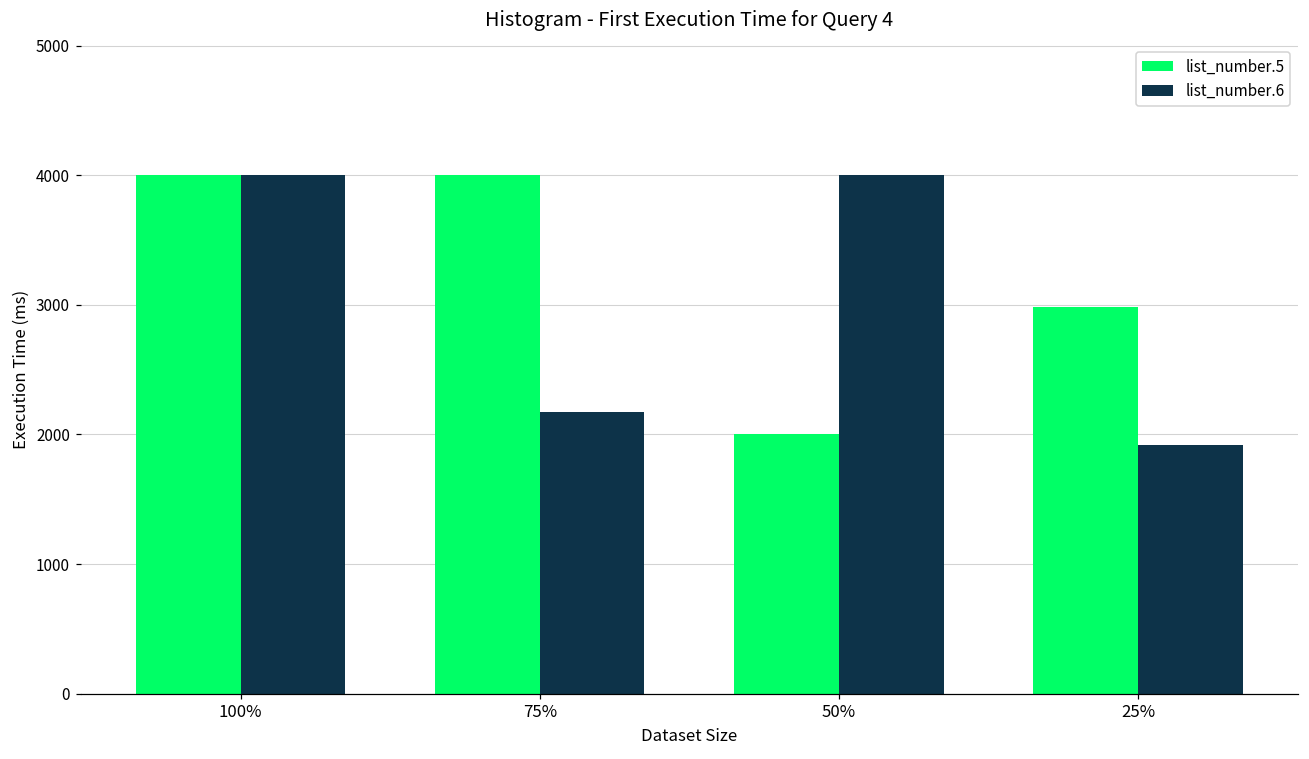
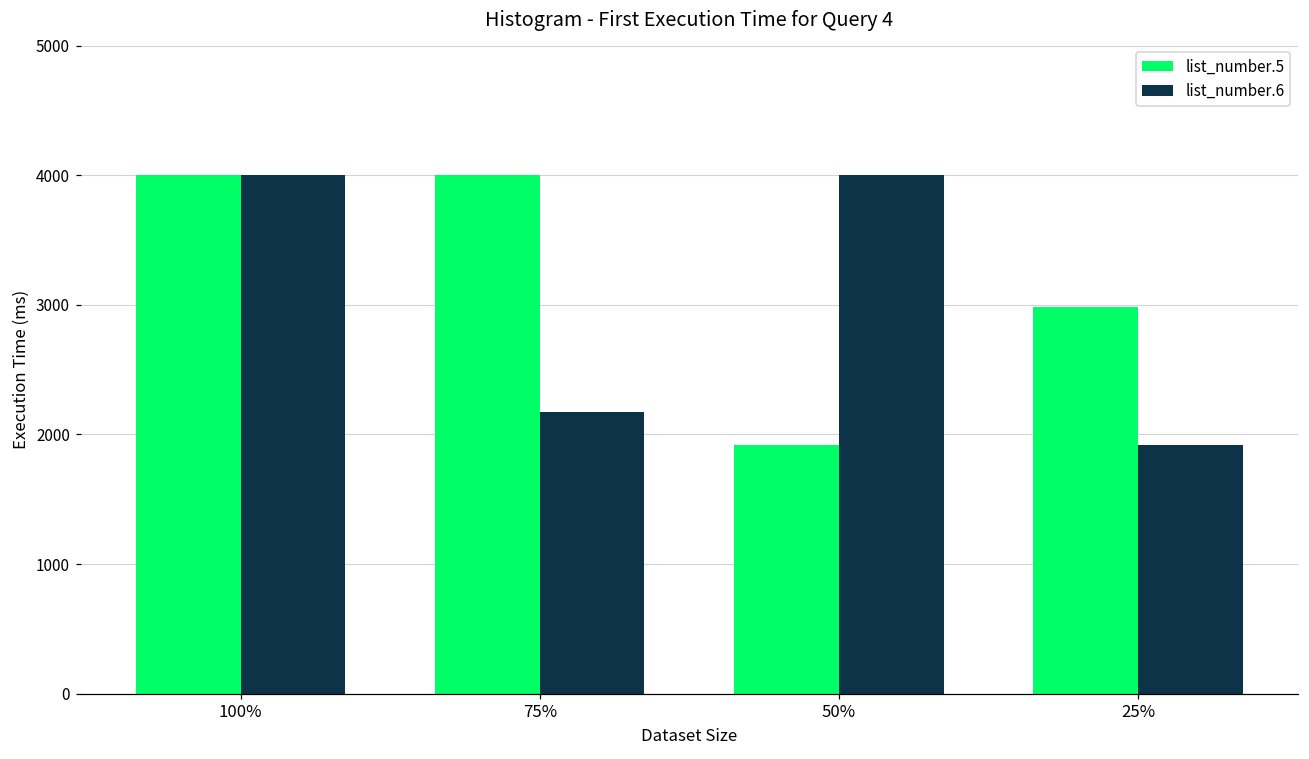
list_number.5, 50%: 2000 -> 1920
